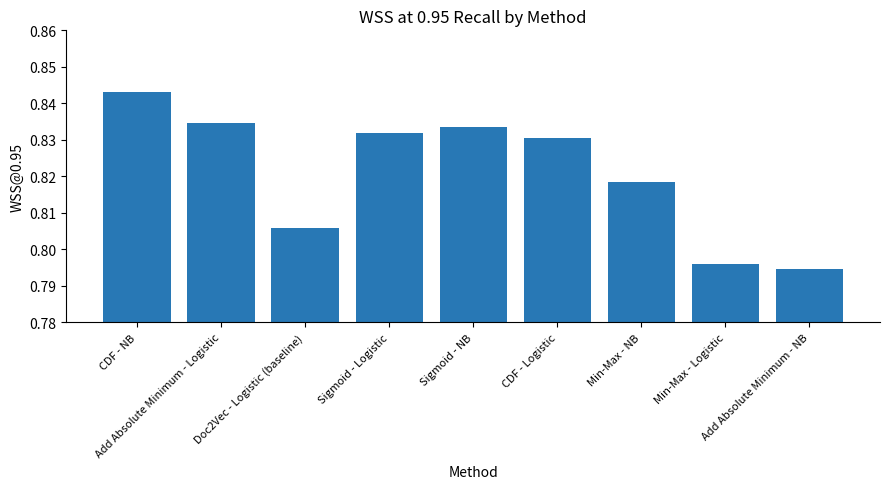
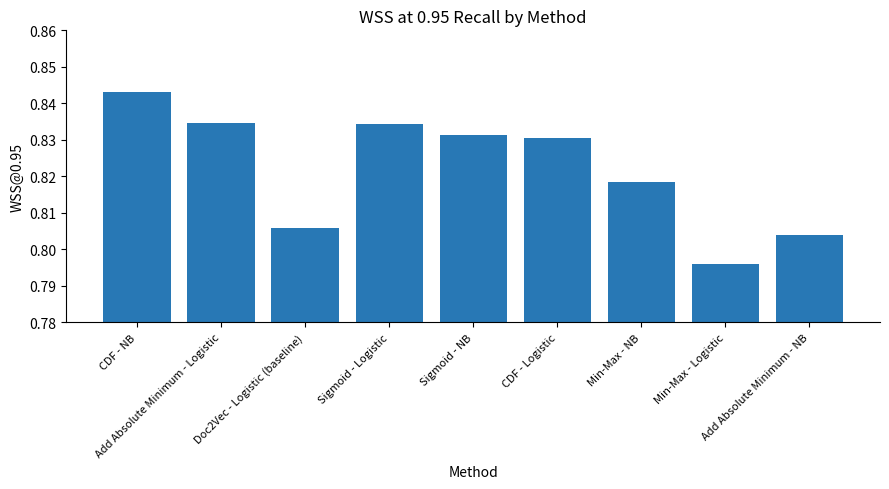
Sigmoid - Logistic: 0.832 -> 0.834
Sigmoid - NB: 0.834 -> 0.831
Add Absolute Minimum - NB: 0.795 -> 0.804
